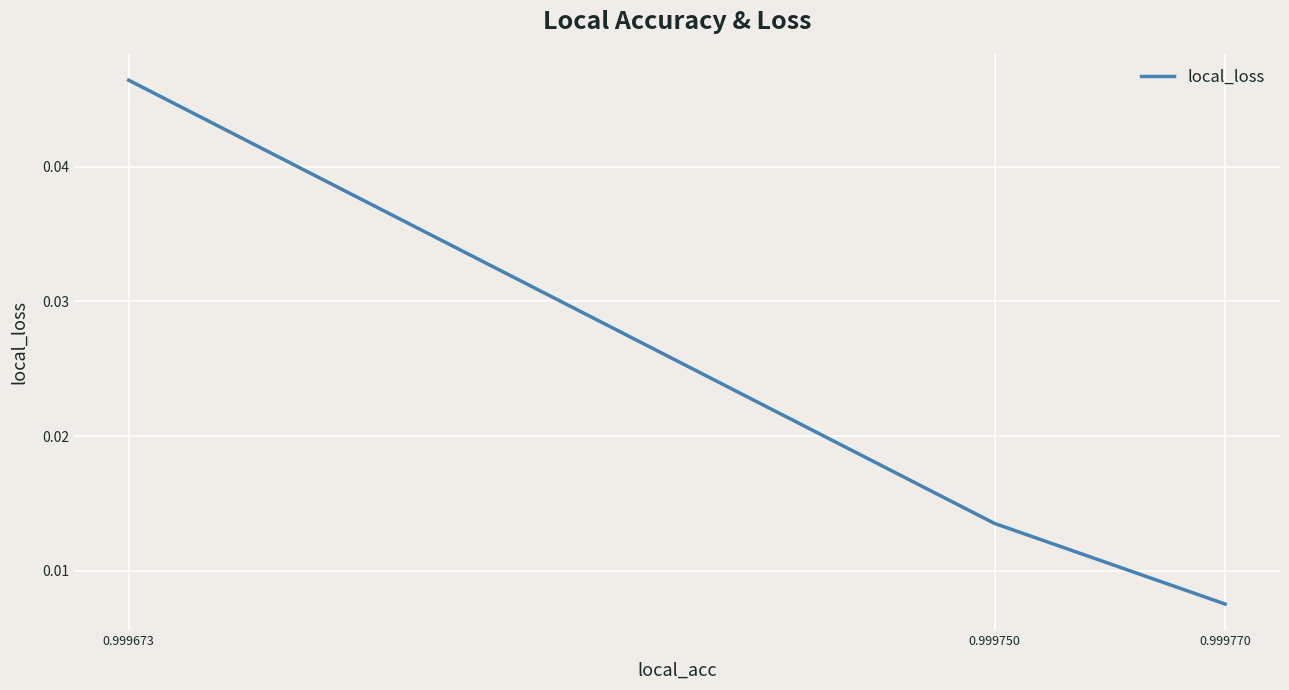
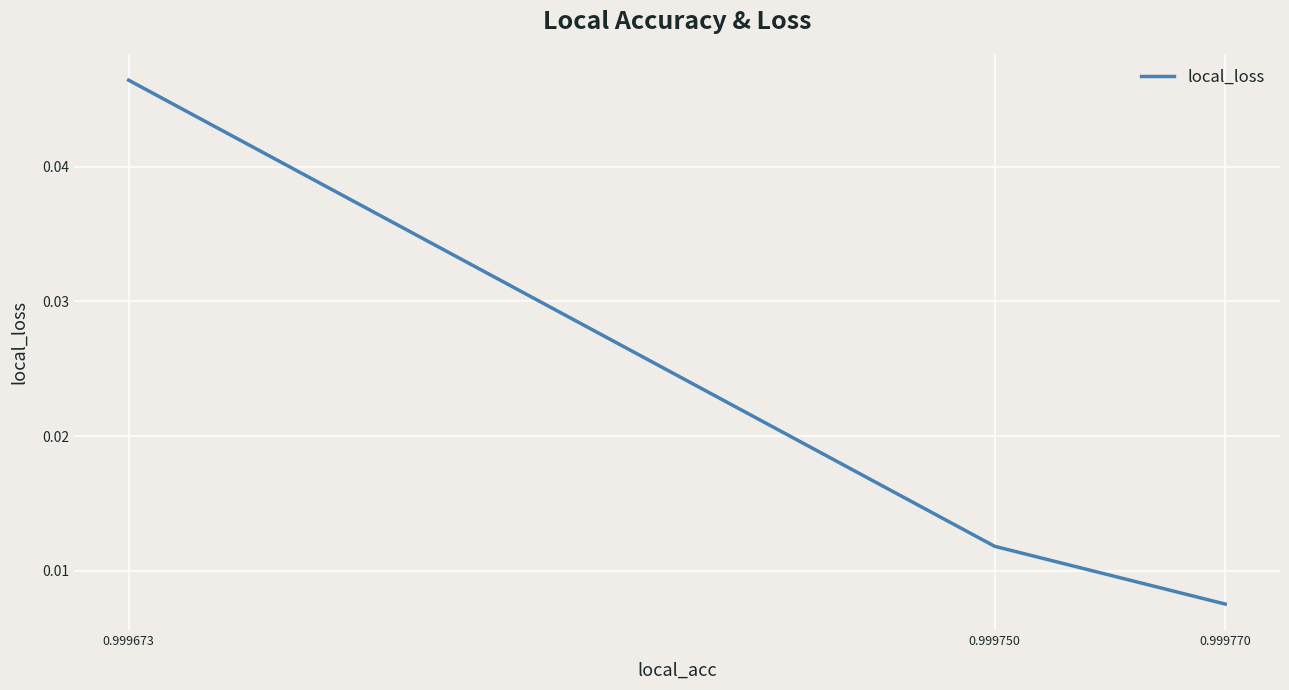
0.999750: 0.0135 -> 0.0118
